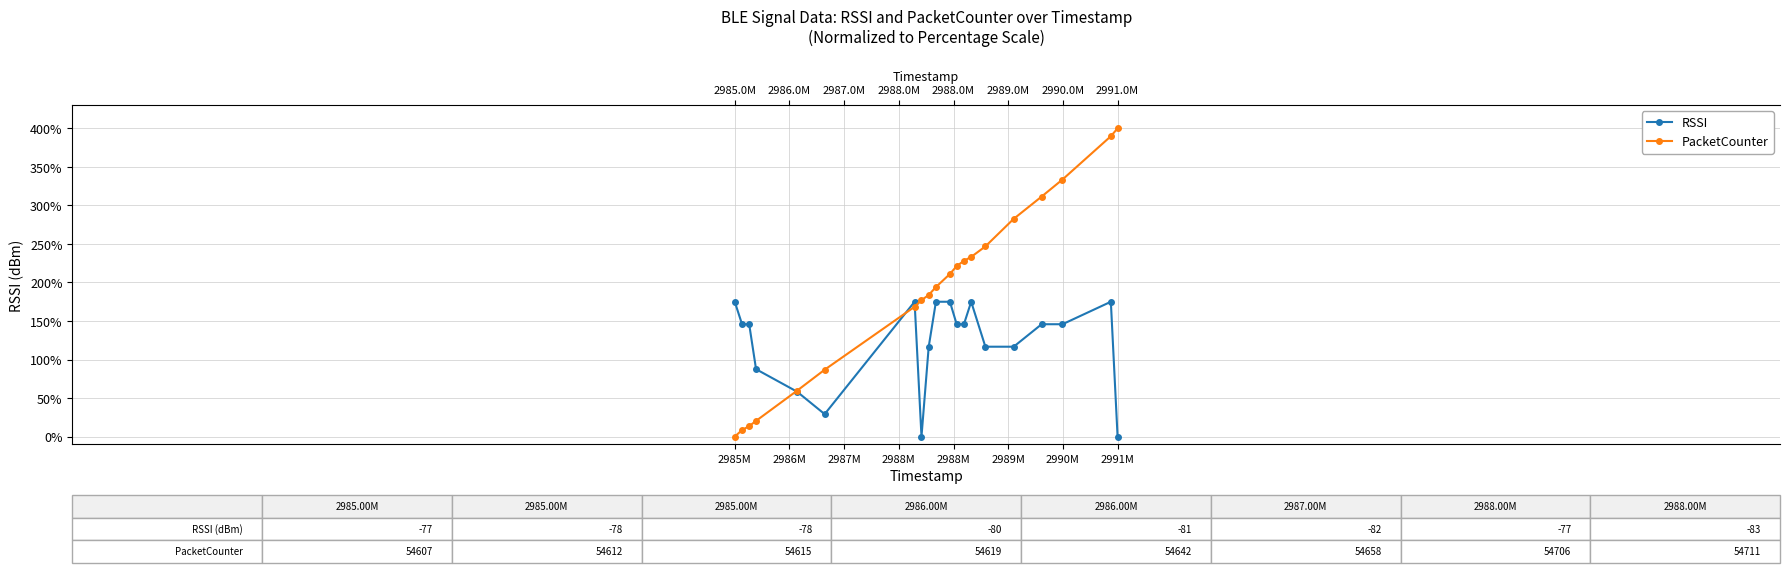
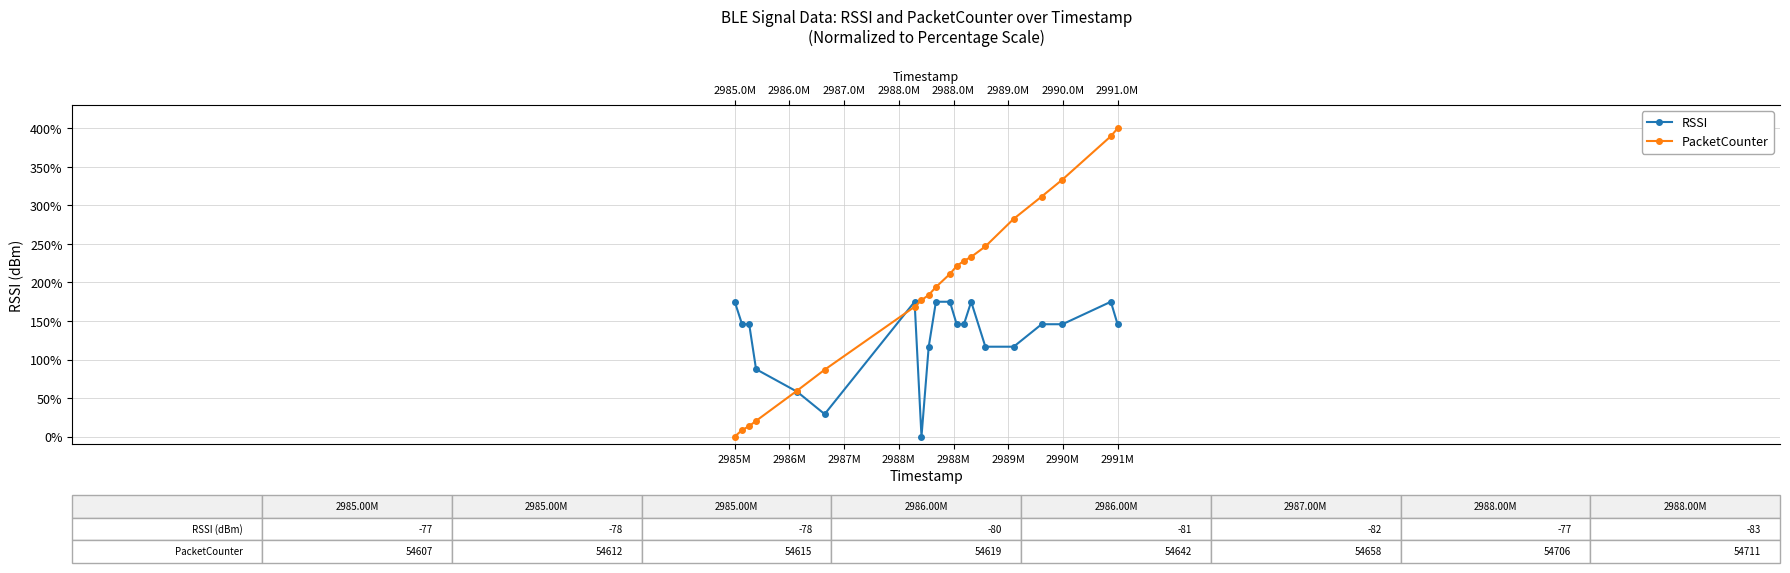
RSSI, 2991M: 0% -> 150%
